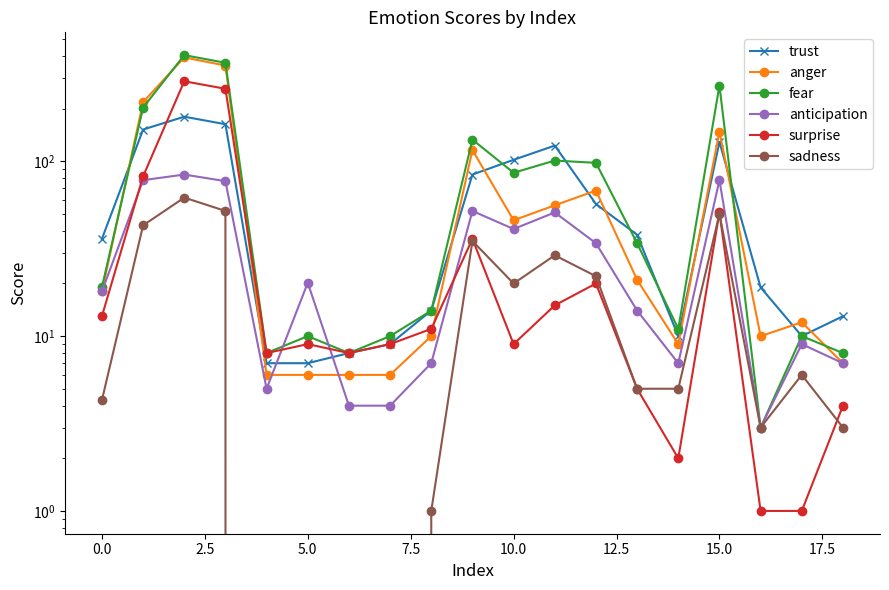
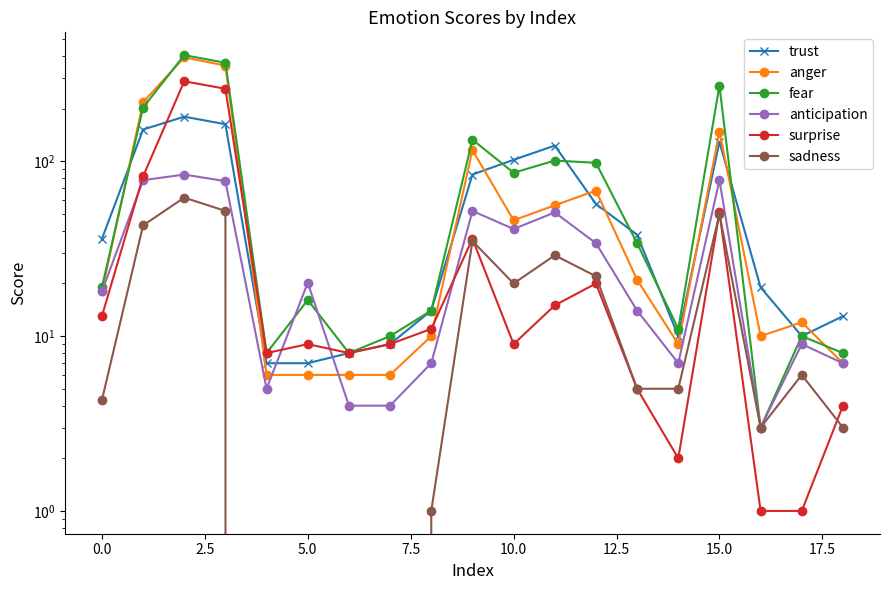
fear, 5.0: 10 -> 16
